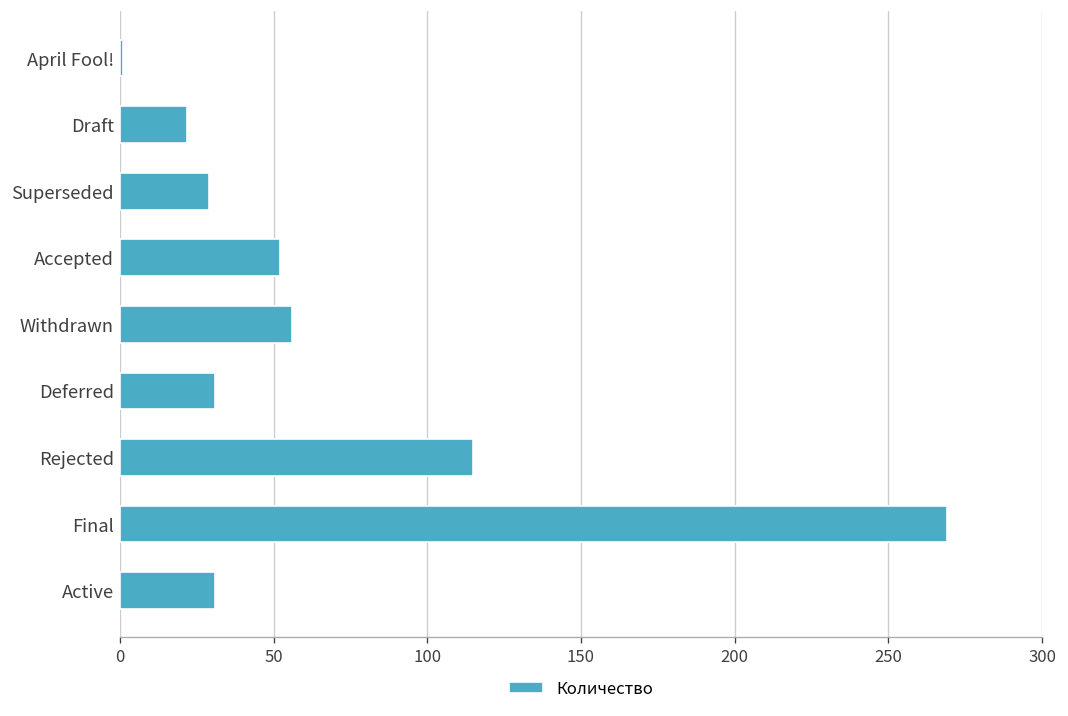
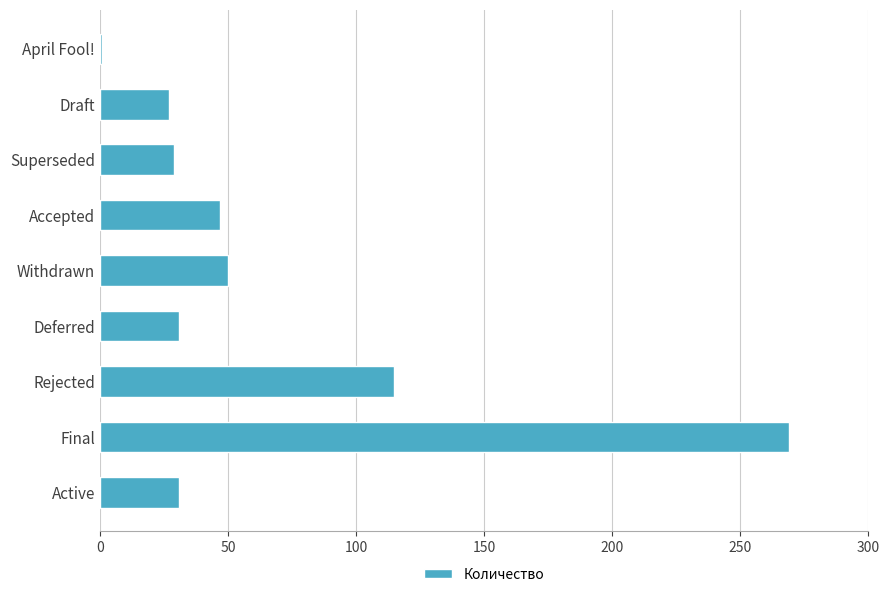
Draft: 22 -> 27
Accepted: 52 -> 47
Withdrawn: 56 -> 50
